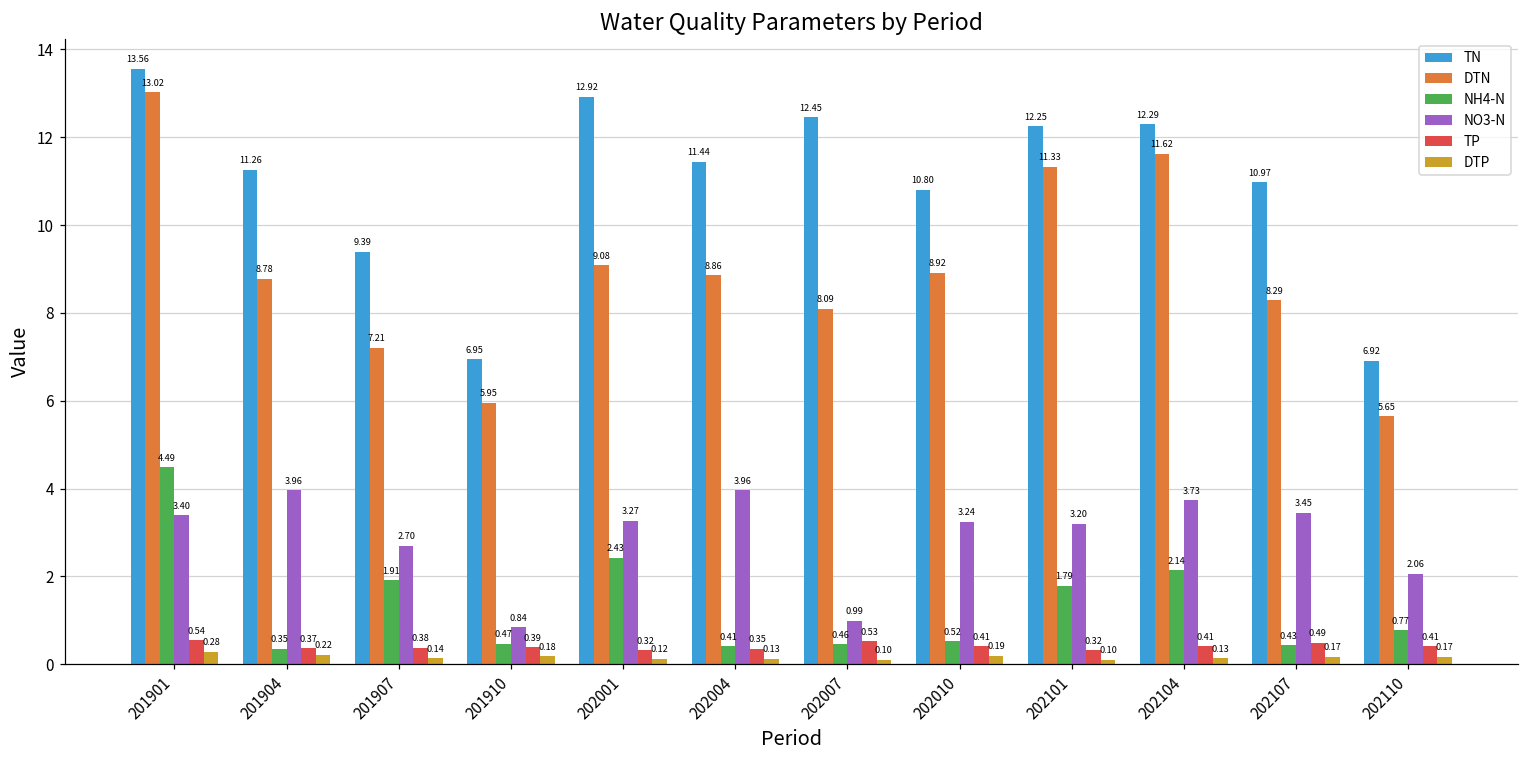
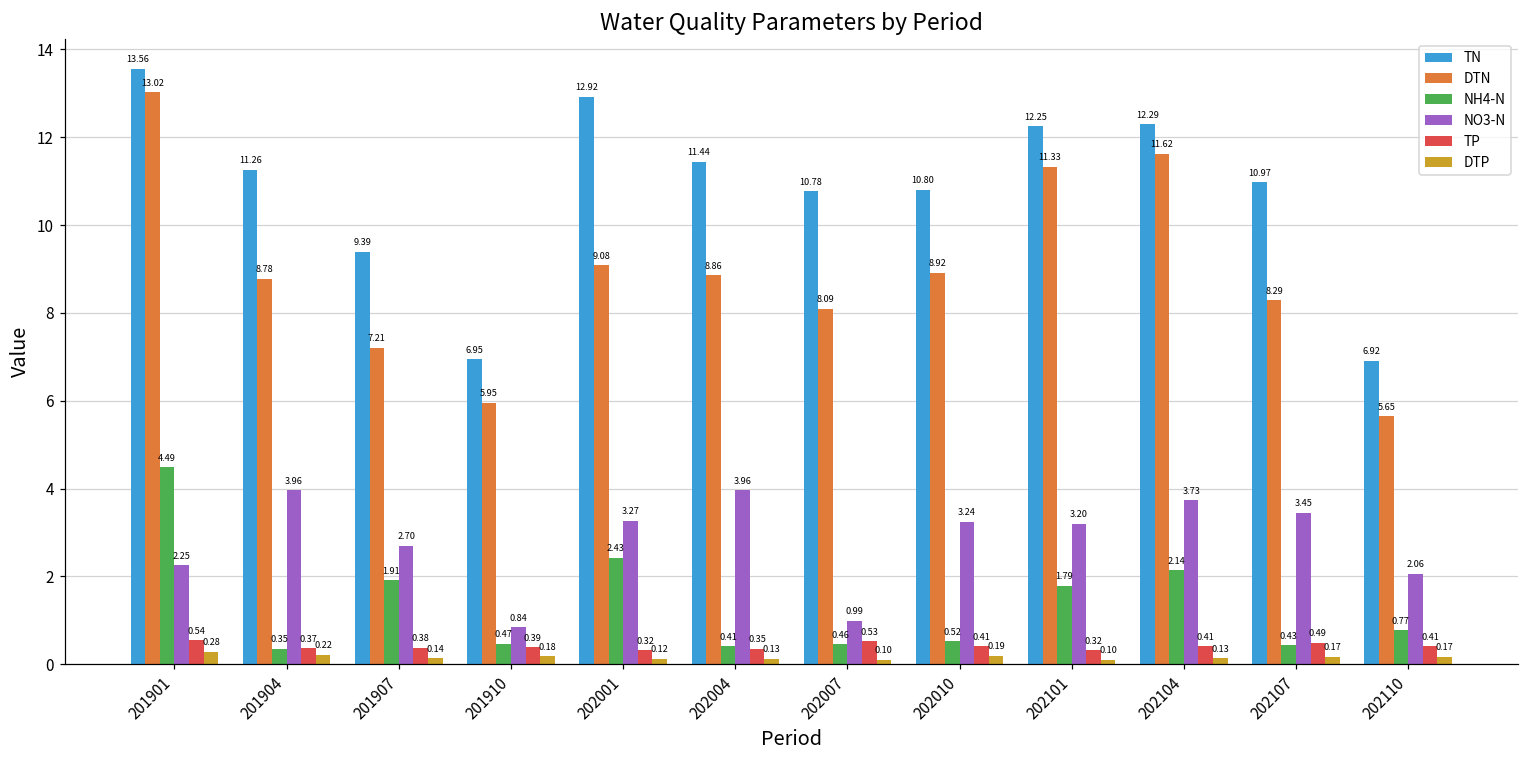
NO3-N, 201901: 3.40 -> 2.25
TN, 202007: 12.45 -> 10.78
